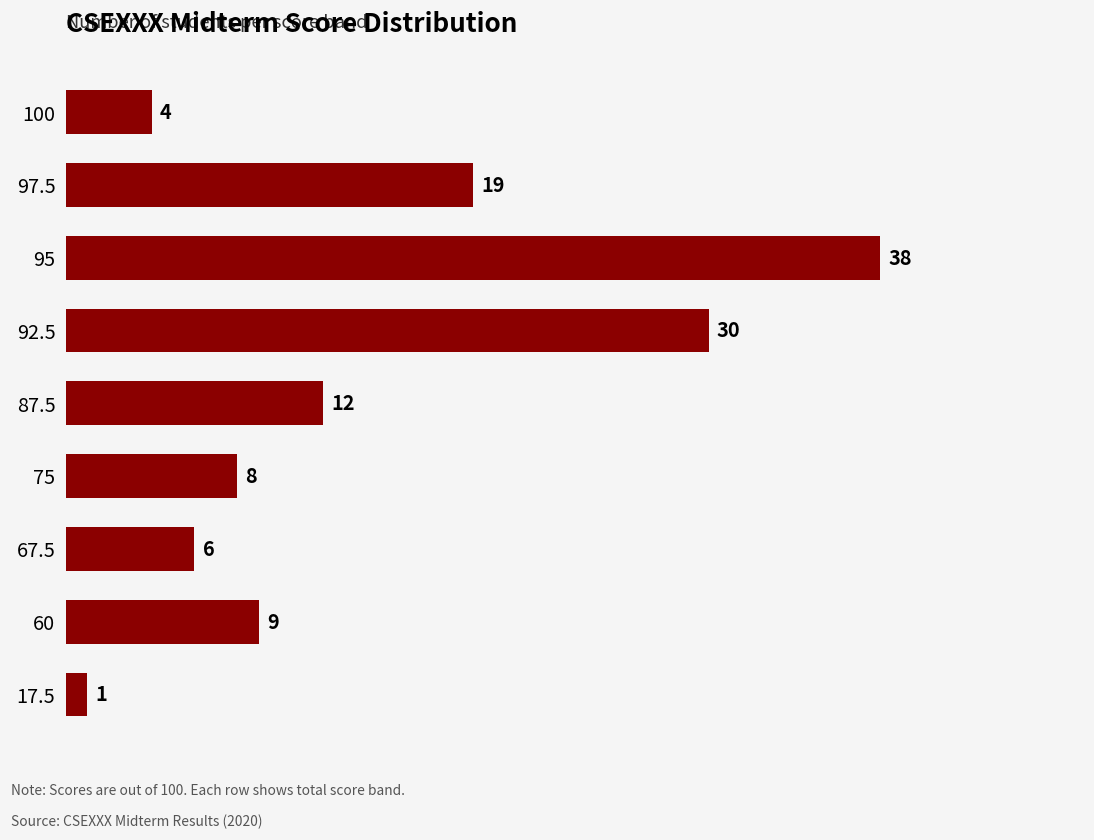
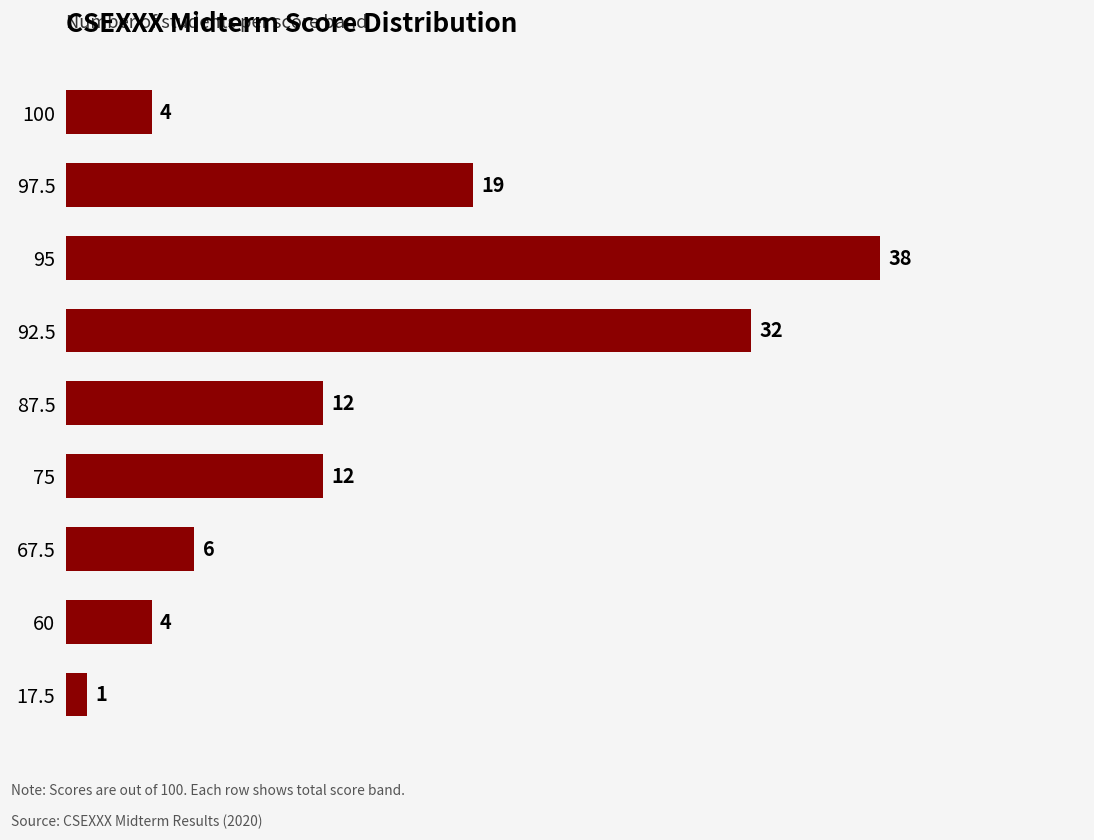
92.5: 30 -> 32
75: 8 -> 12
60: 9 -> 4
